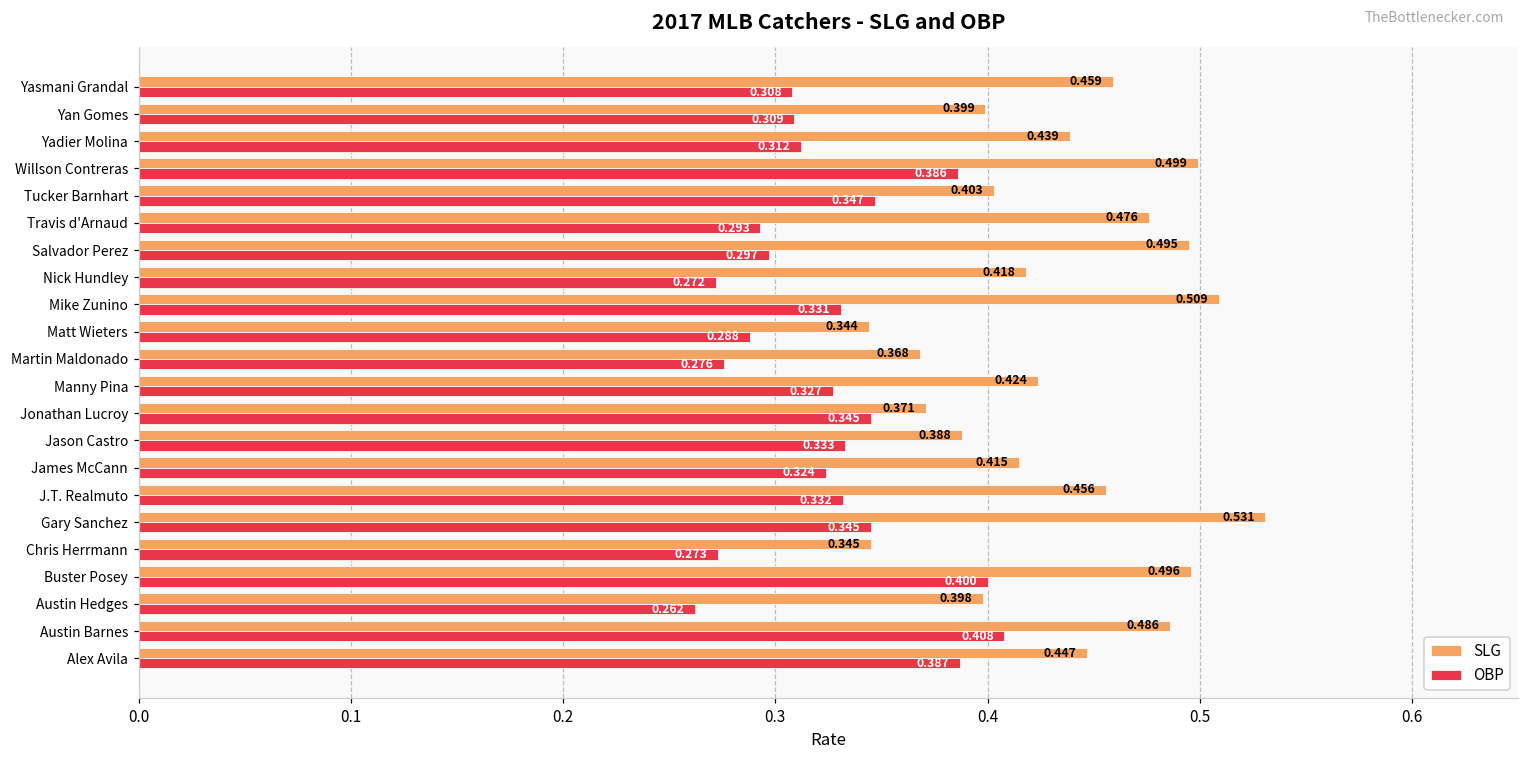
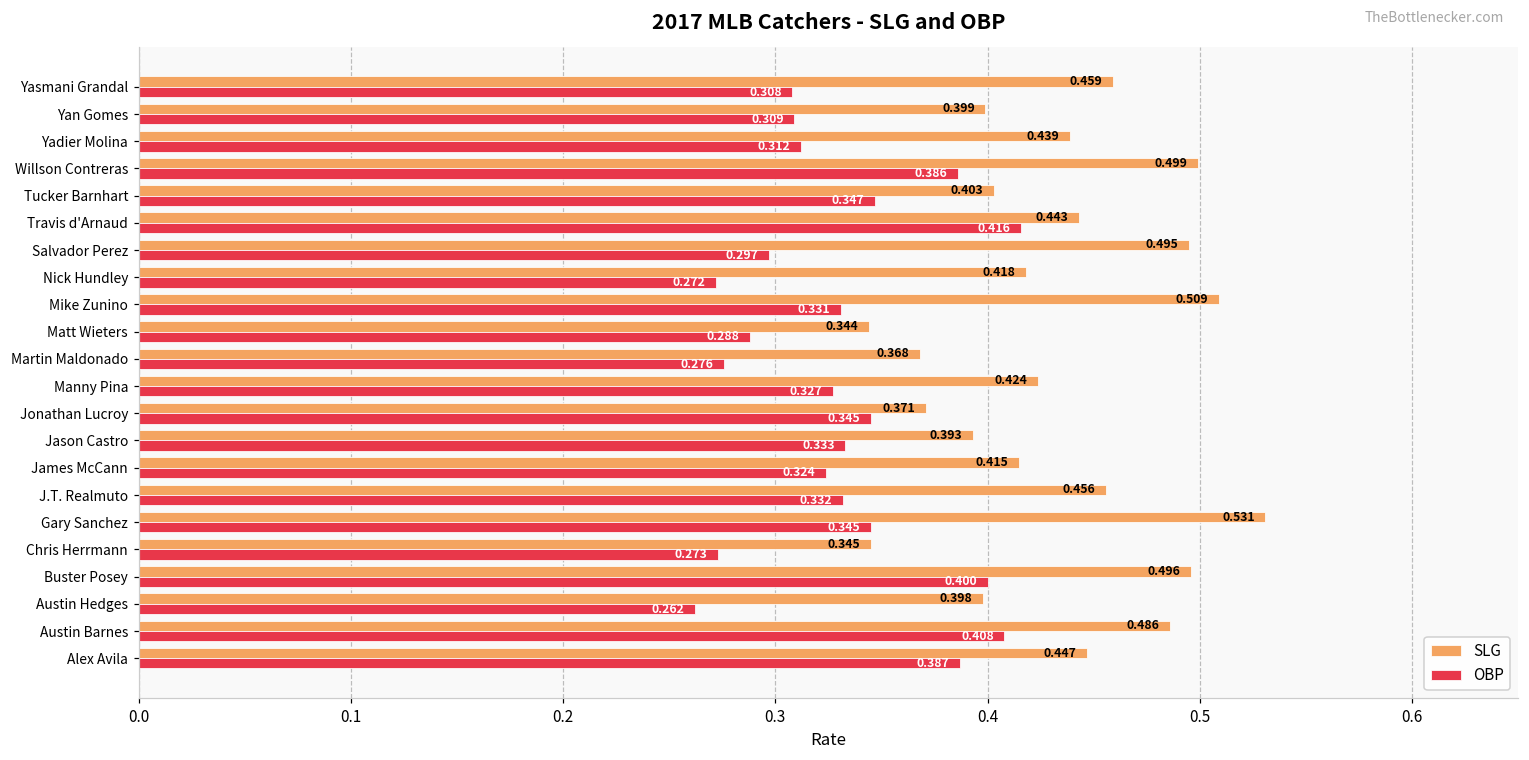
SLG, Travis d'Arnaud: 0.476 -> 0.443
OBP, Travis d'Arnaud: 0.293 -> 0.416
SLG, Jason Castro: 0.388 -> 0.393
